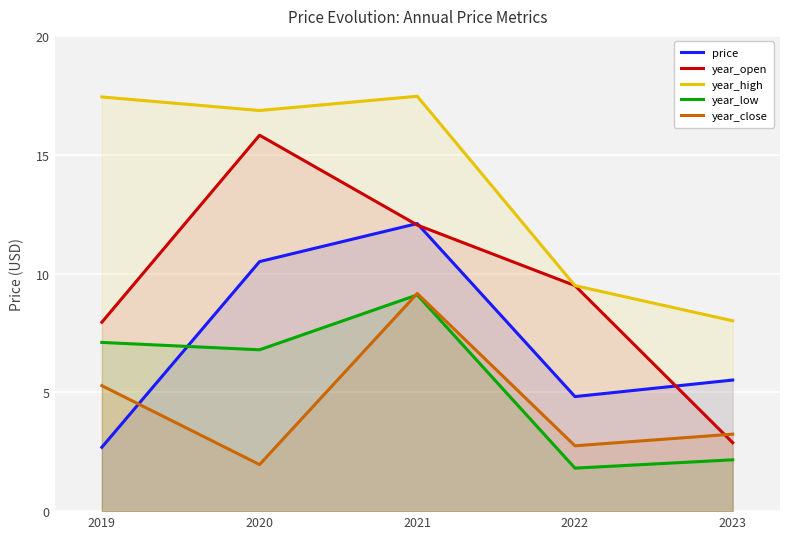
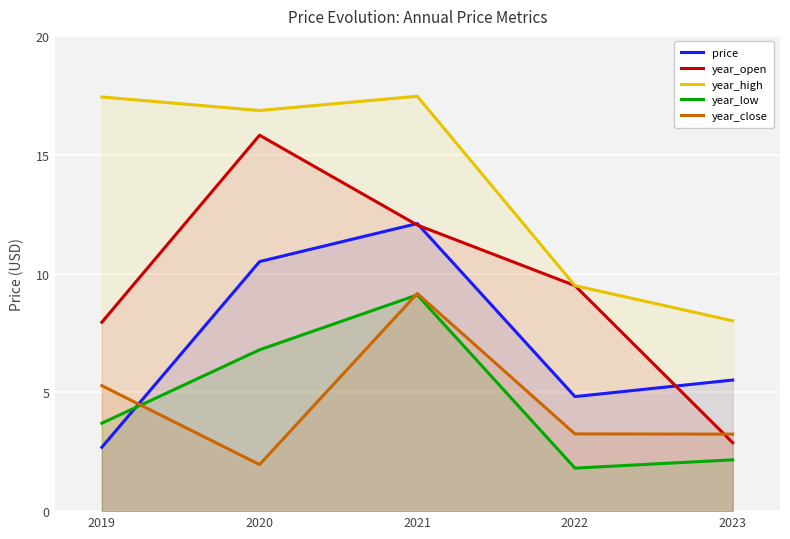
year_low, 2019: 7.1 -> 3.7
year_close, 2022: 2.8 -> 3.3
